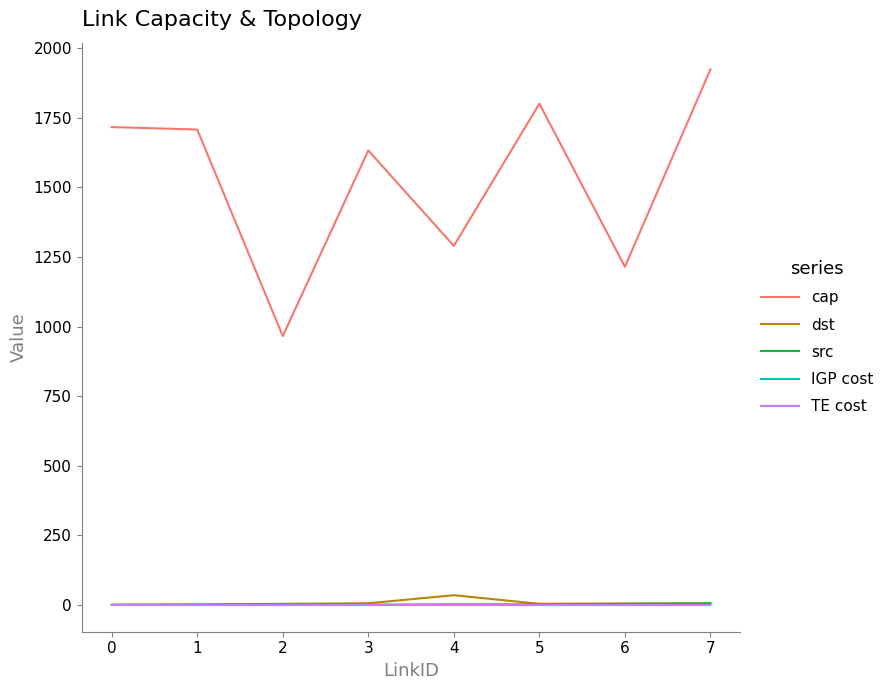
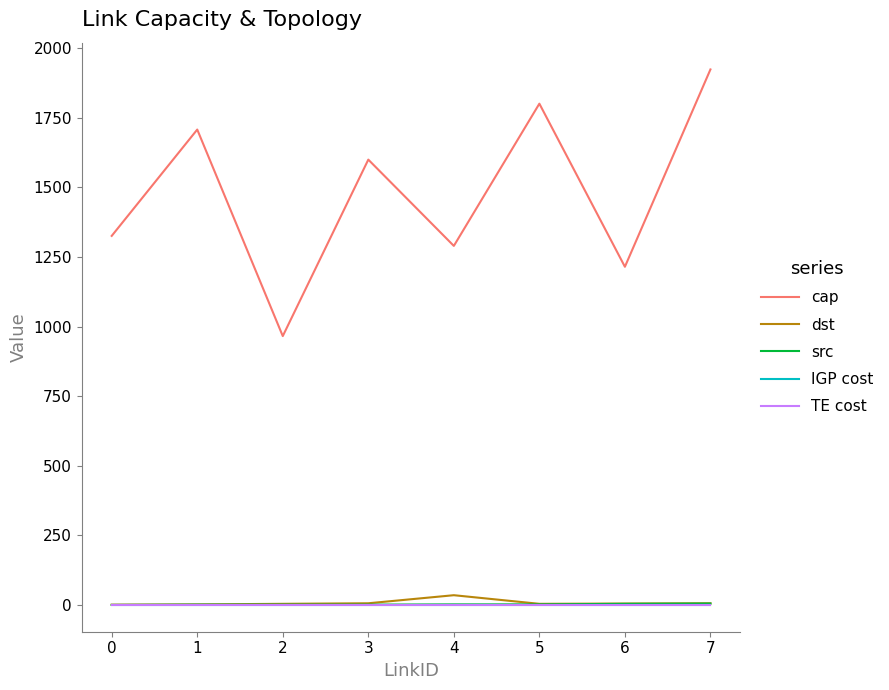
cap, 0: 1720 -> 1330
cap, 3: 1630 -> 1600
